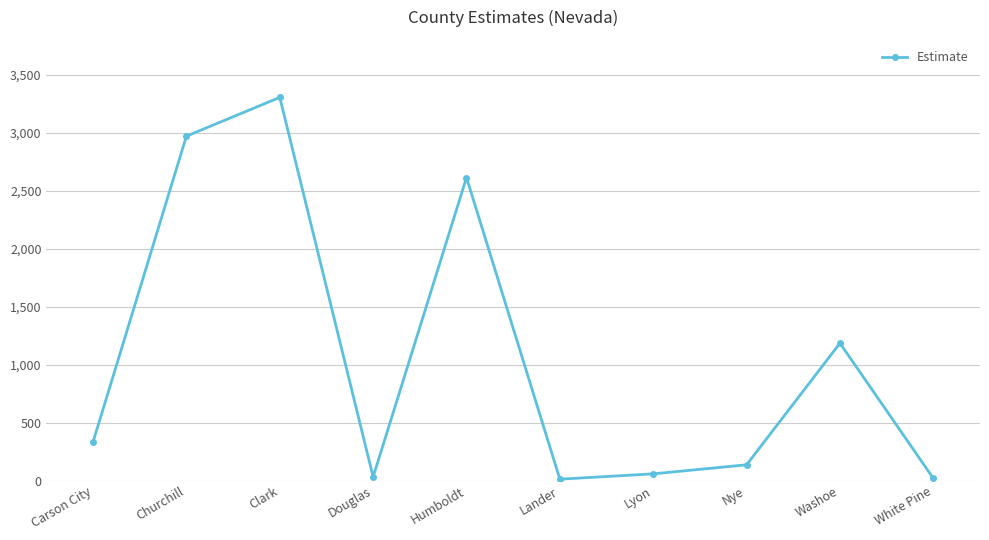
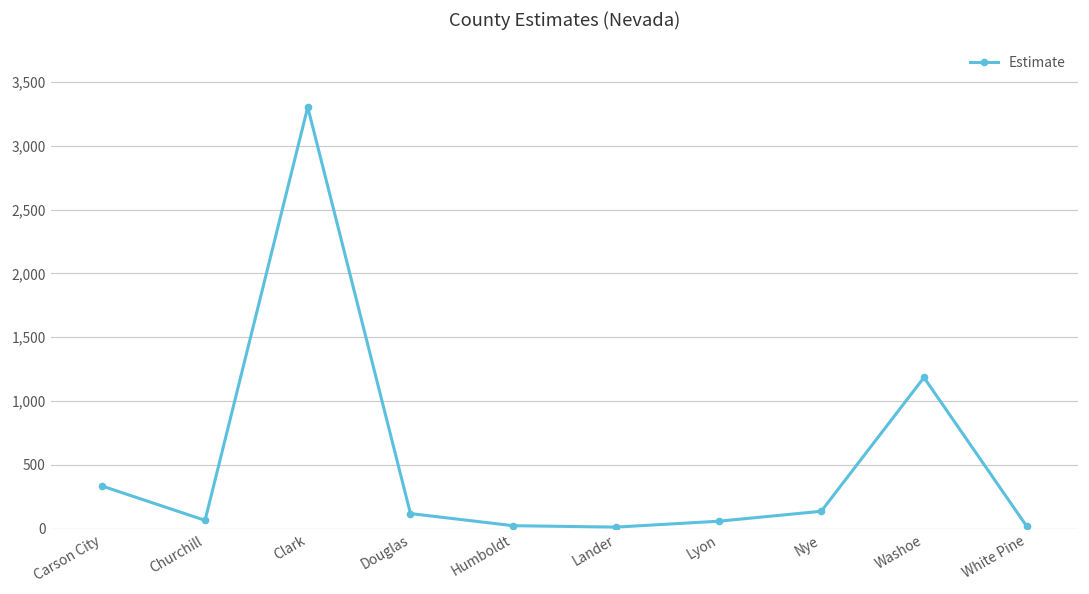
Churchill: 2,970 -> 70
Douglas: 30 -> 120
Humboldt: 2,610 -> 20
